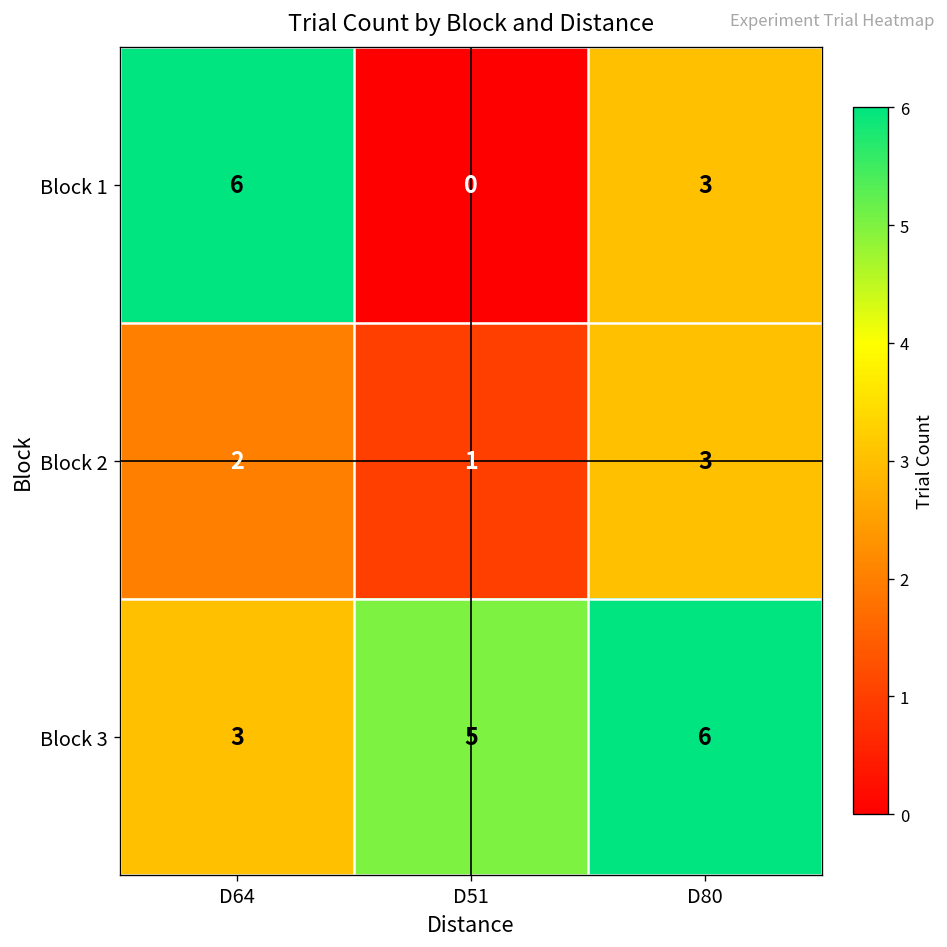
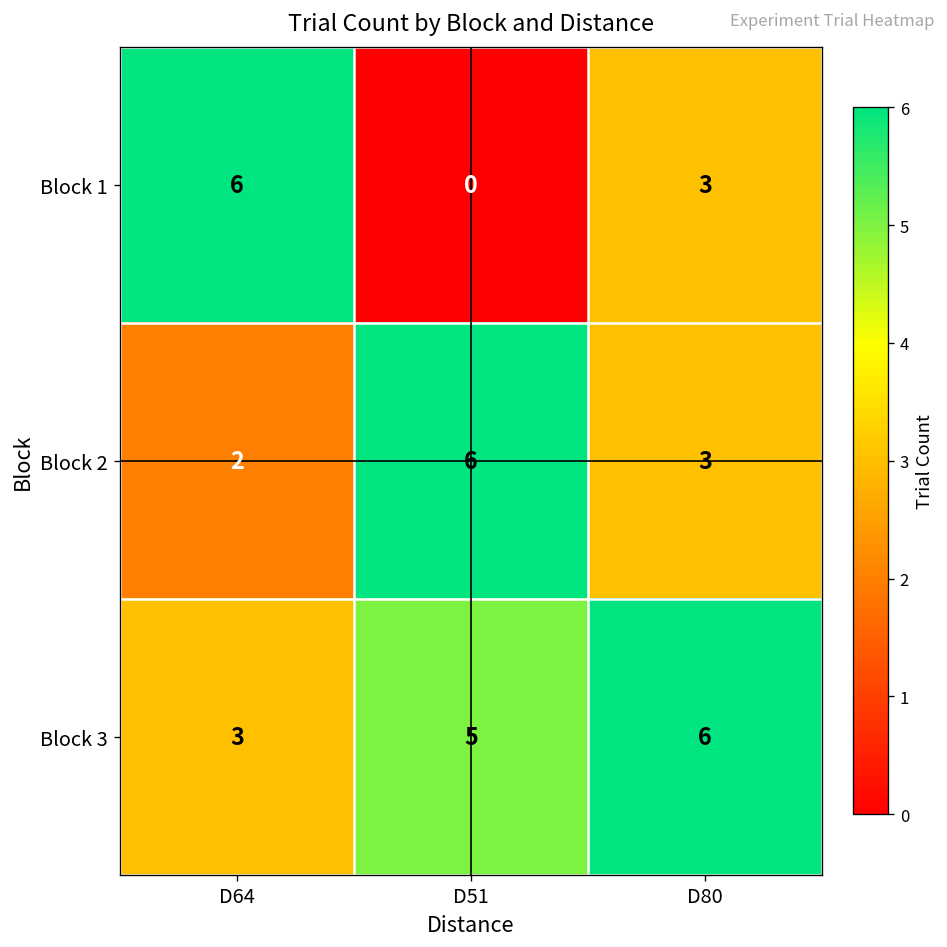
Block 2, D51: 1 -> 6
